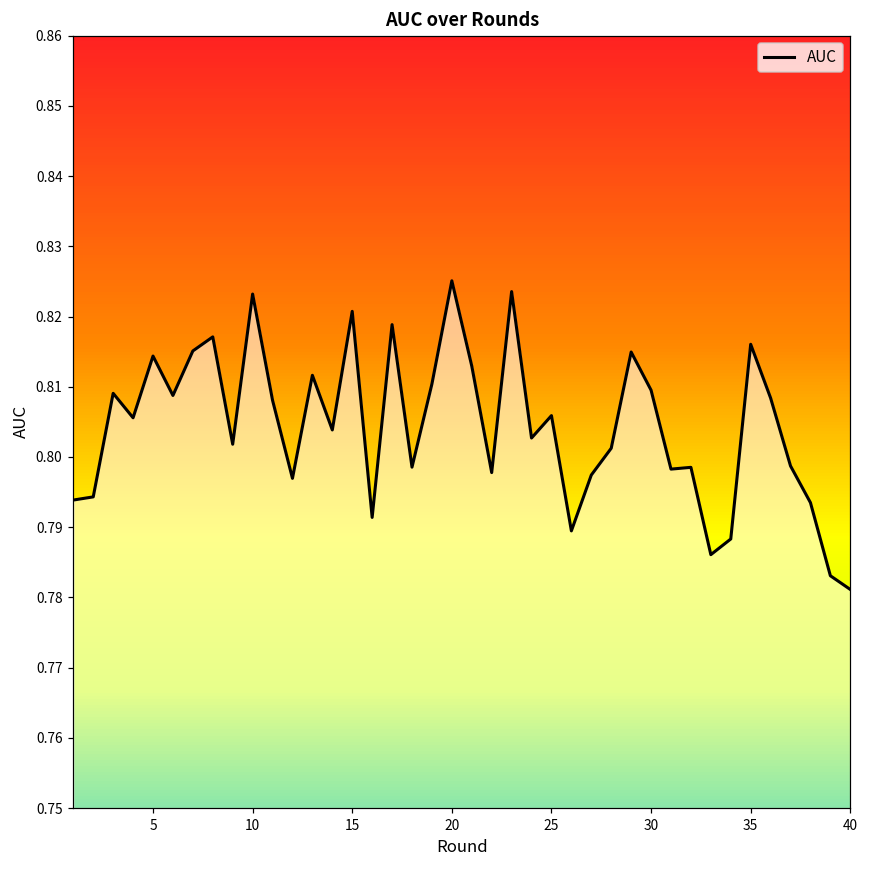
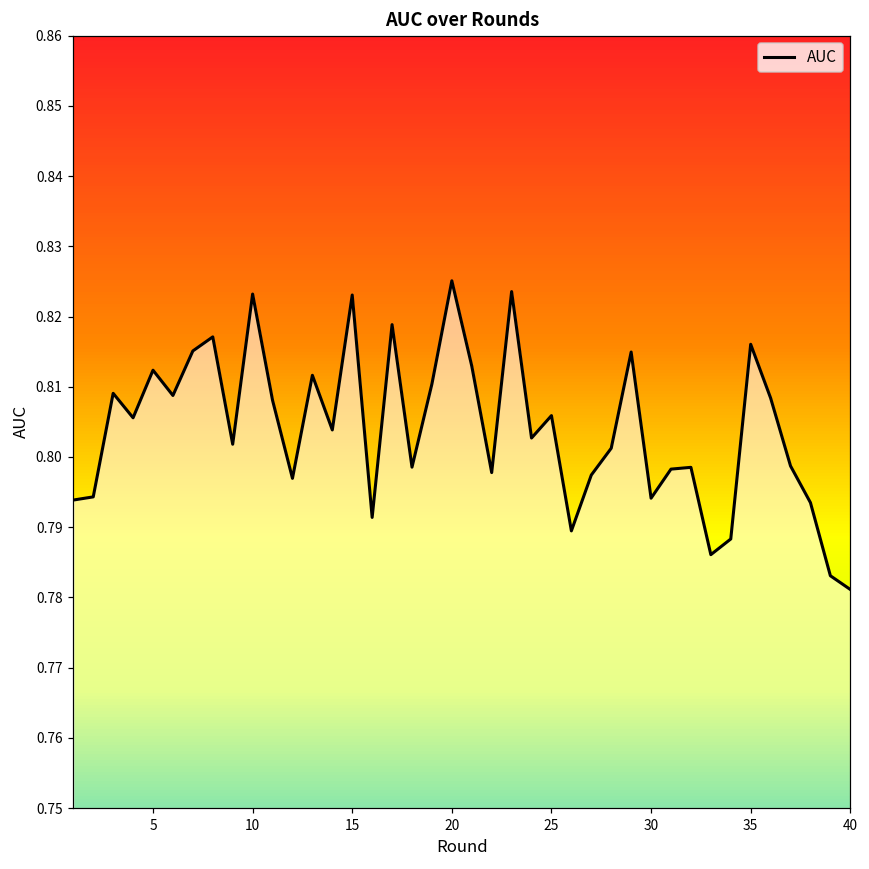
5: 0.814 -> 0.812
15: 0.821 -> 0.823
30: 0.810 -> 0.794
